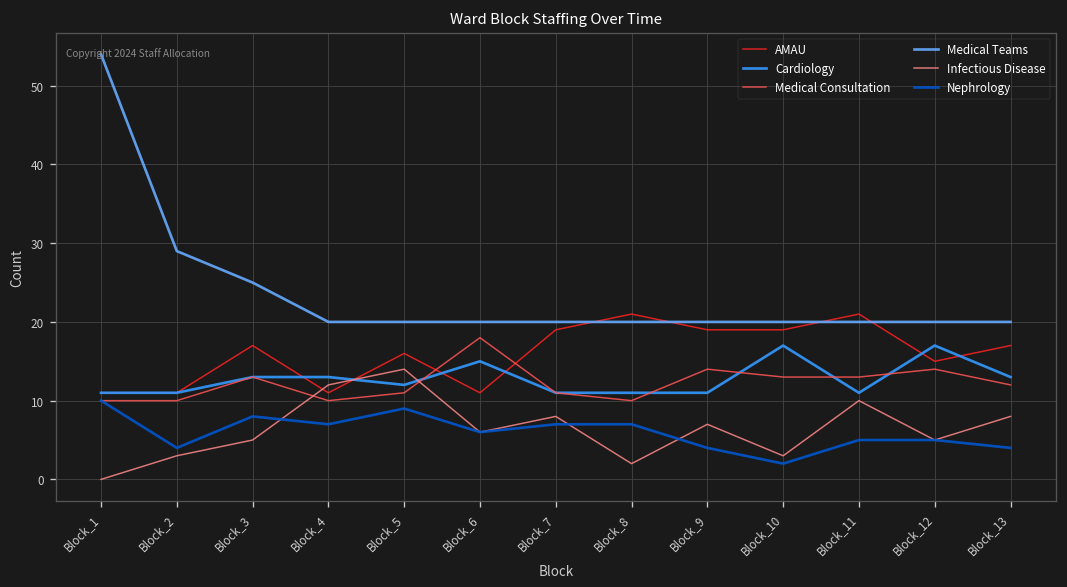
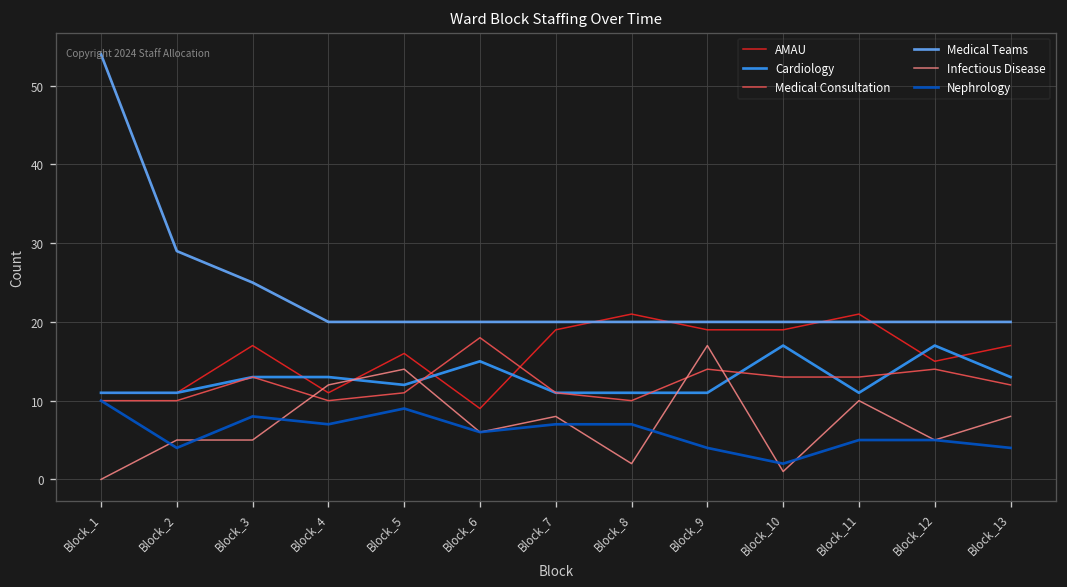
Infectious Disease, Block_2: 3 -> 5
AMAU, Block_6: 11 -> 9
Infectious Disease, Block_9: 7 -> 17
Infectious Disease, Block_10: 3 -> 1
